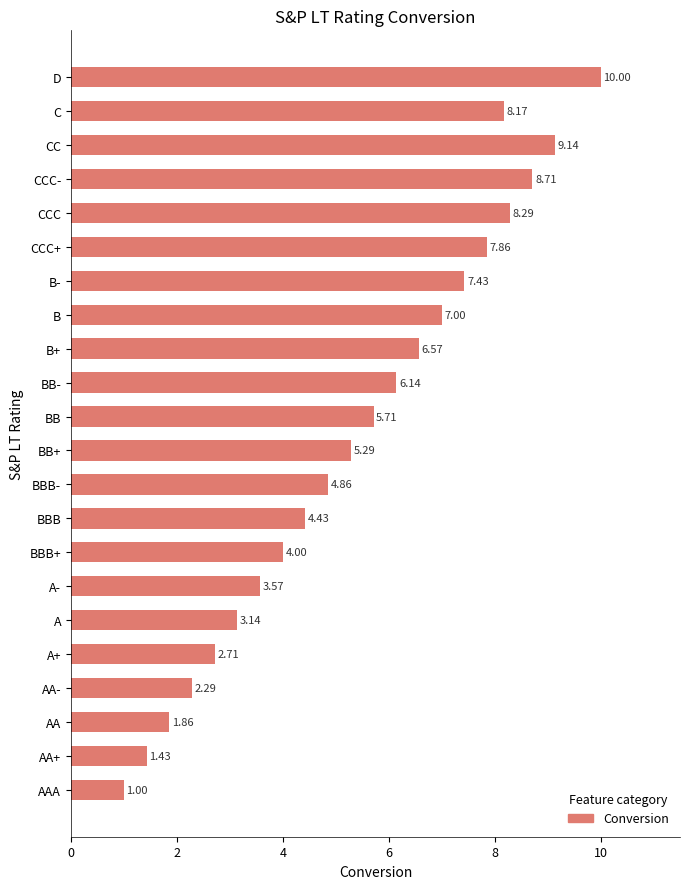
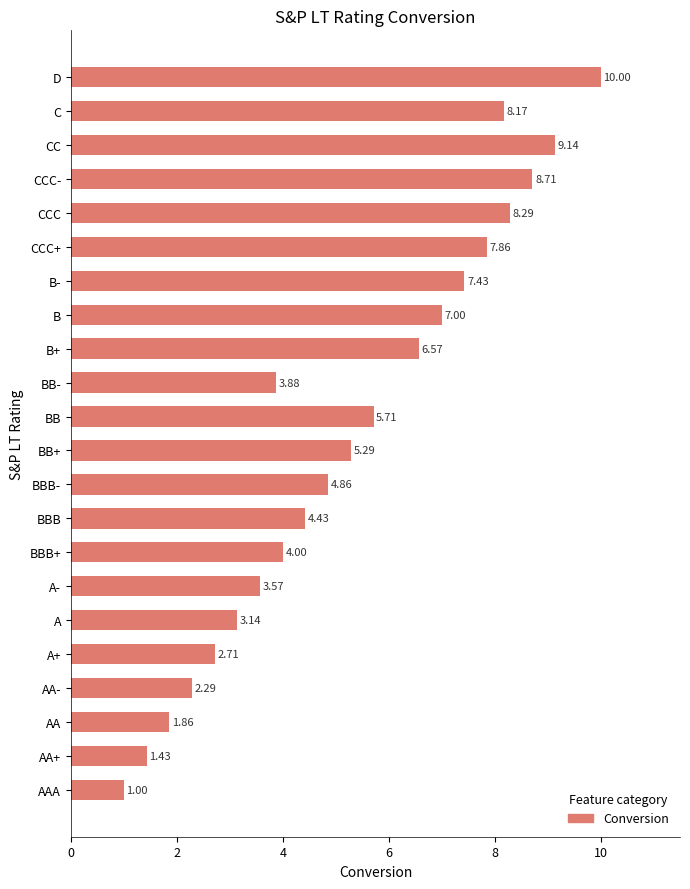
BB-: 6.14 -> 3.88
